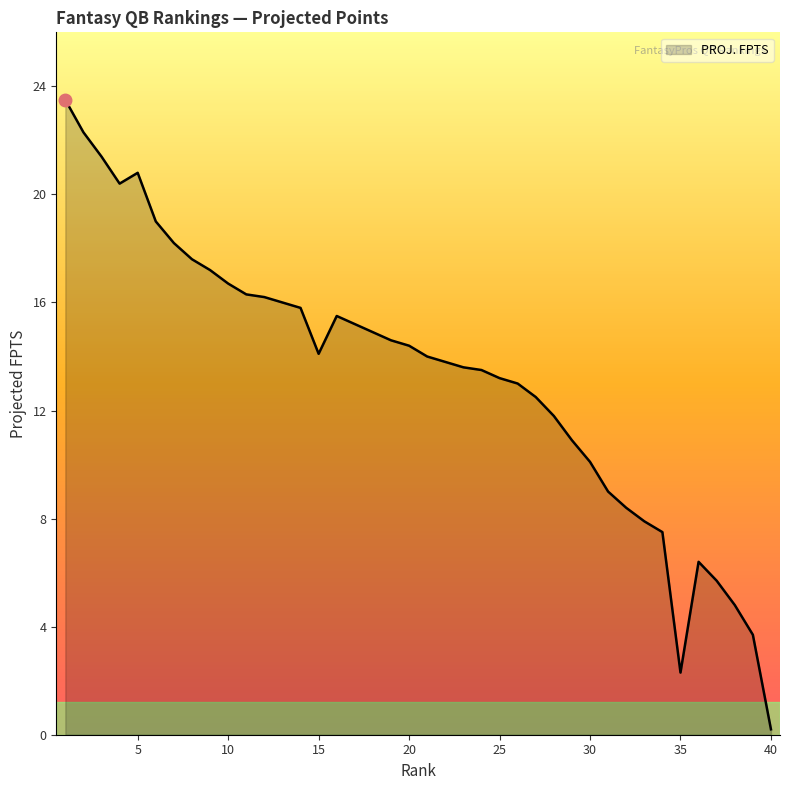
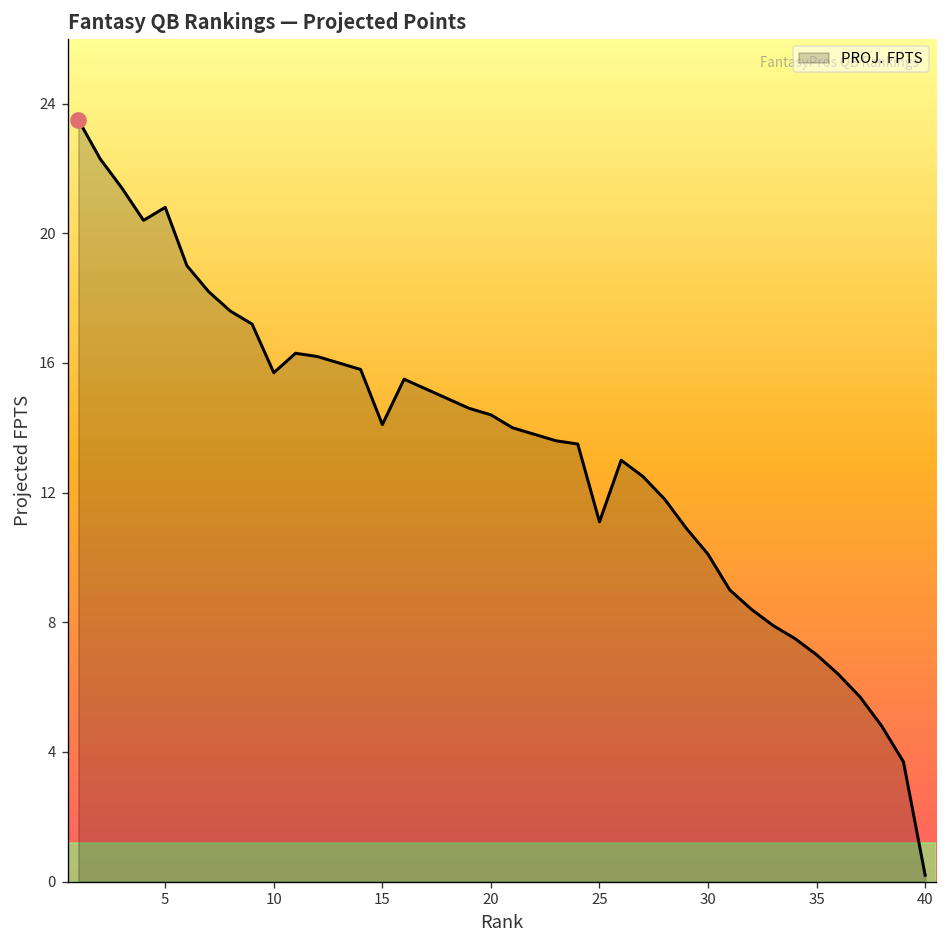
PROJ. FPTS, 10: 16.7 -> 15.7
PROJ. FPTS, 25: 13.2 -> 11.1
PROJ. FPTS, 35: 2.3 -> 7.0
